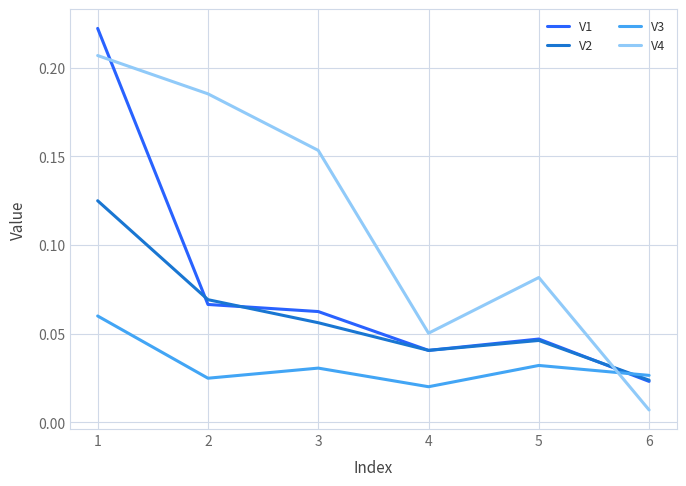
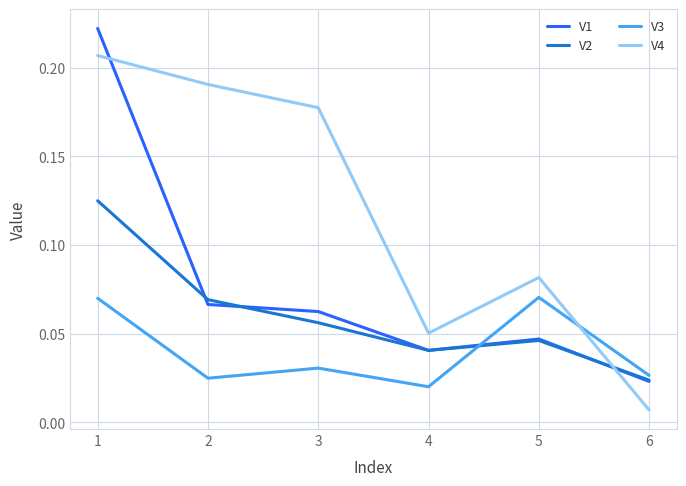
V3, 1: 0.06 -> 0.07
V4, 2: 0.185 -> 0.191
V4, 3: 0.153 -> 0.178
V3, 5: 0.032 -> 0.071
